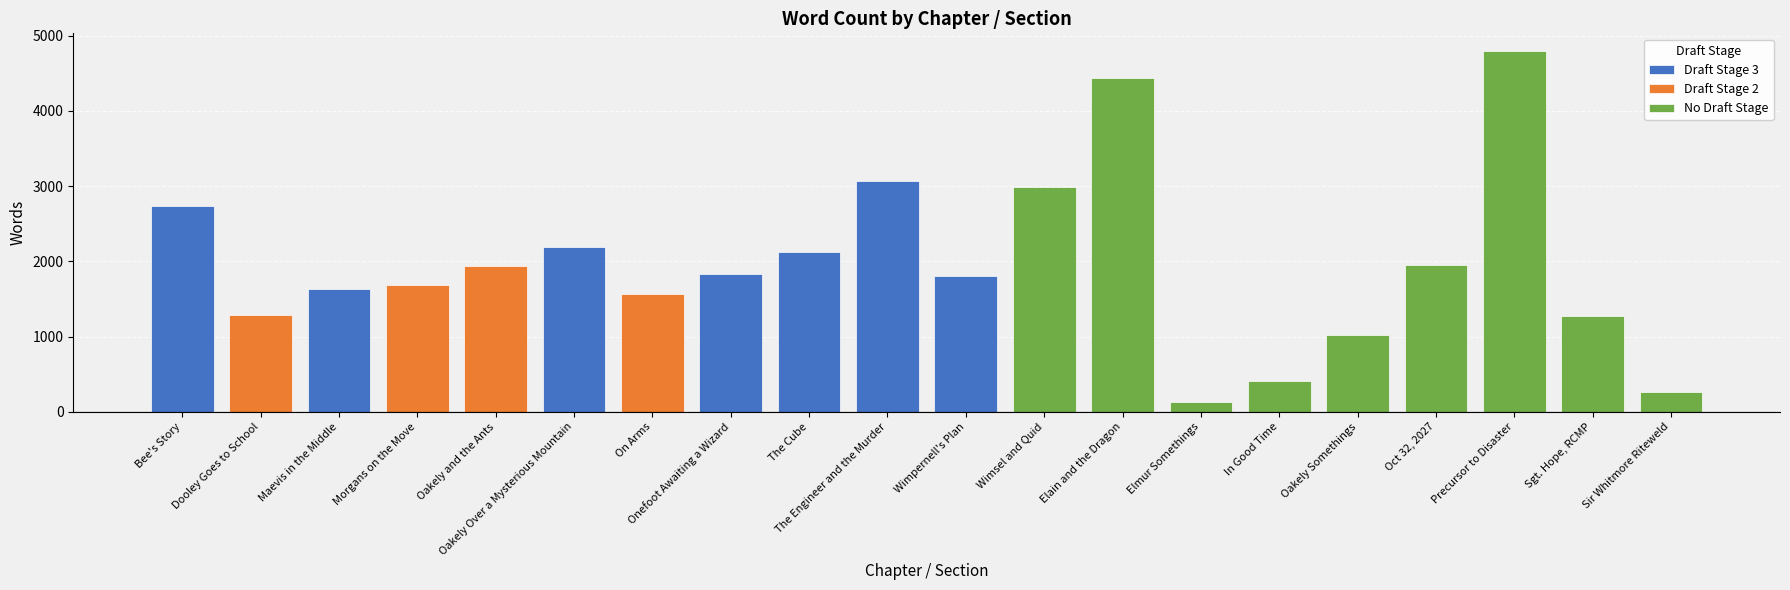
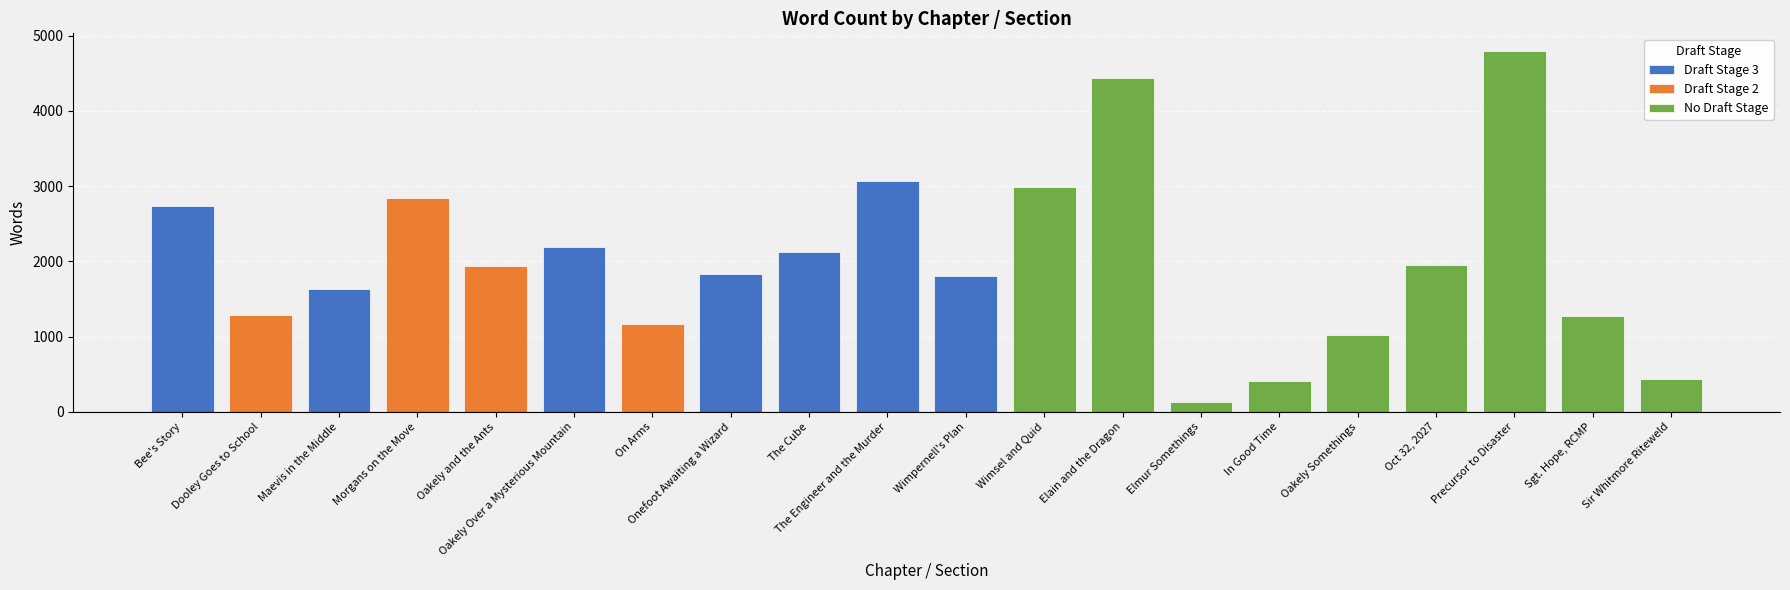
Morgans on the Move: 1700 -> 2800
On Arms: 1600 -> 1200
Sir Whitmore Riteweld: 300 -> 400
